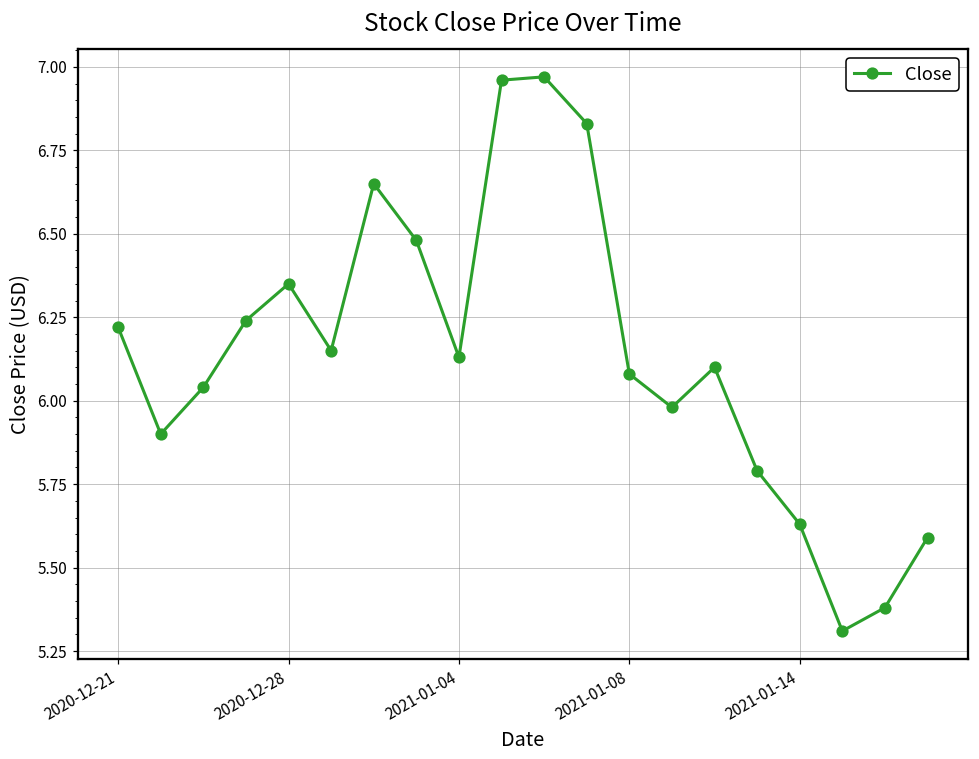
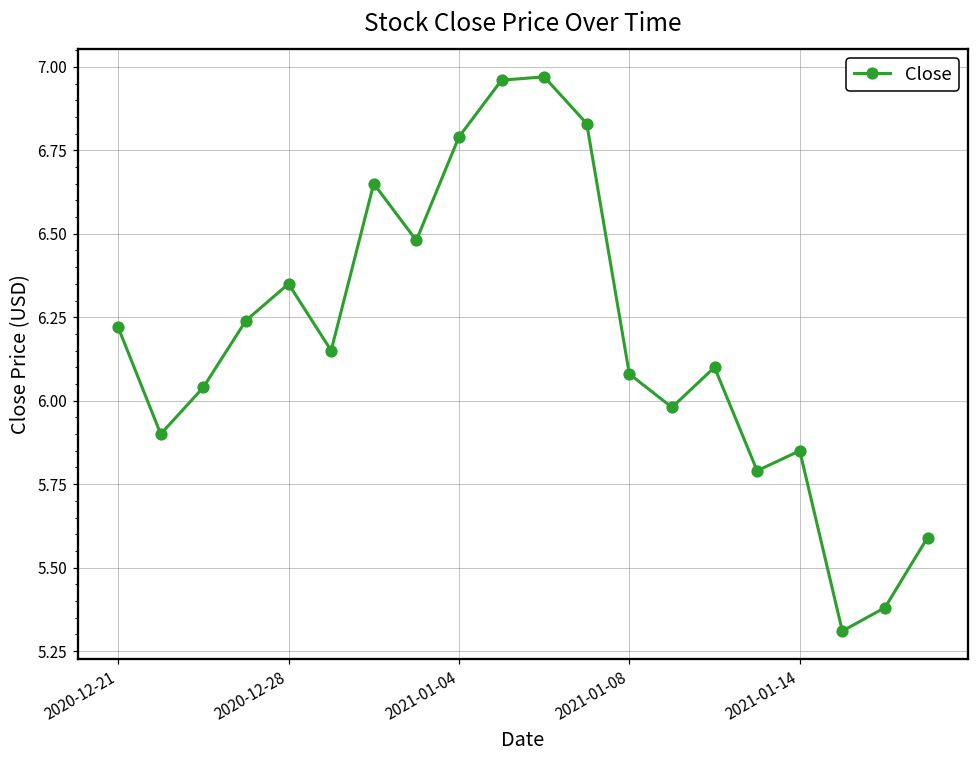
2021-01-04: 6.13 -> 6.79
2021-01-14: 5.63 -> 5.85
